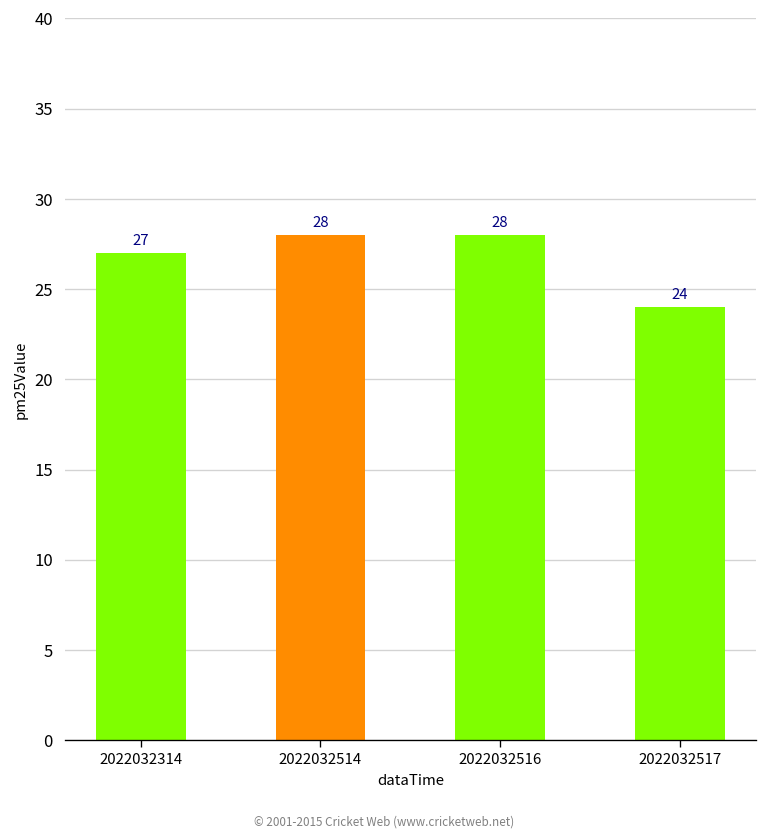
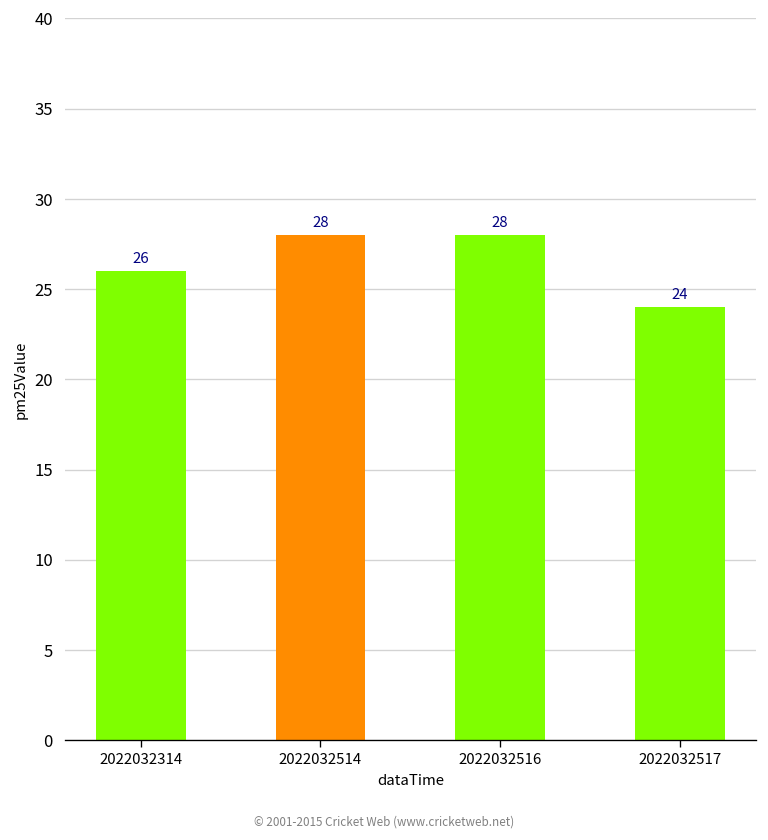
2022032314: 27 -> 26
